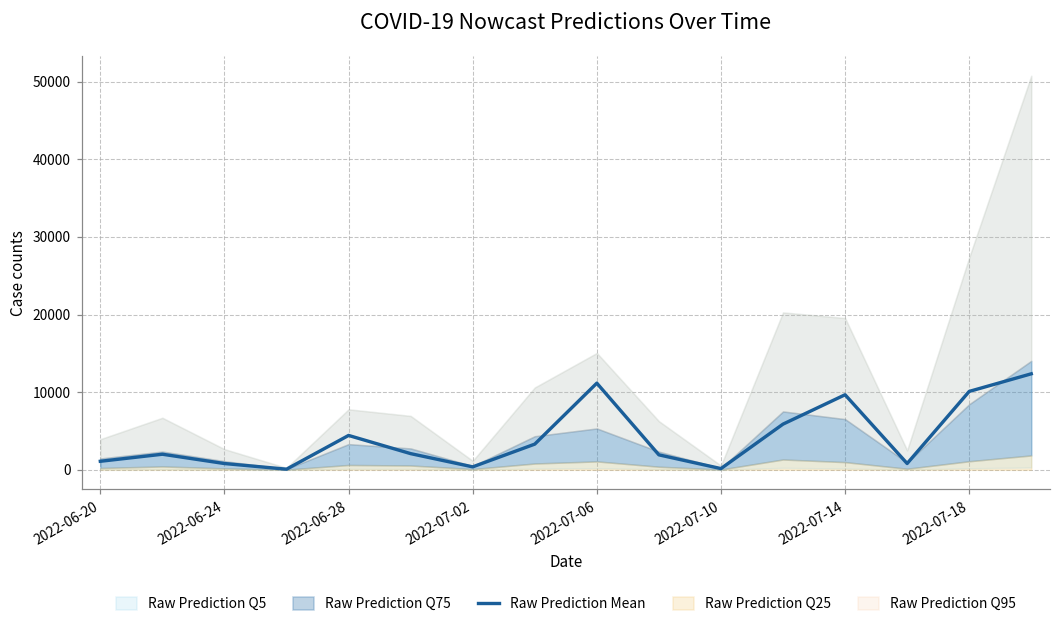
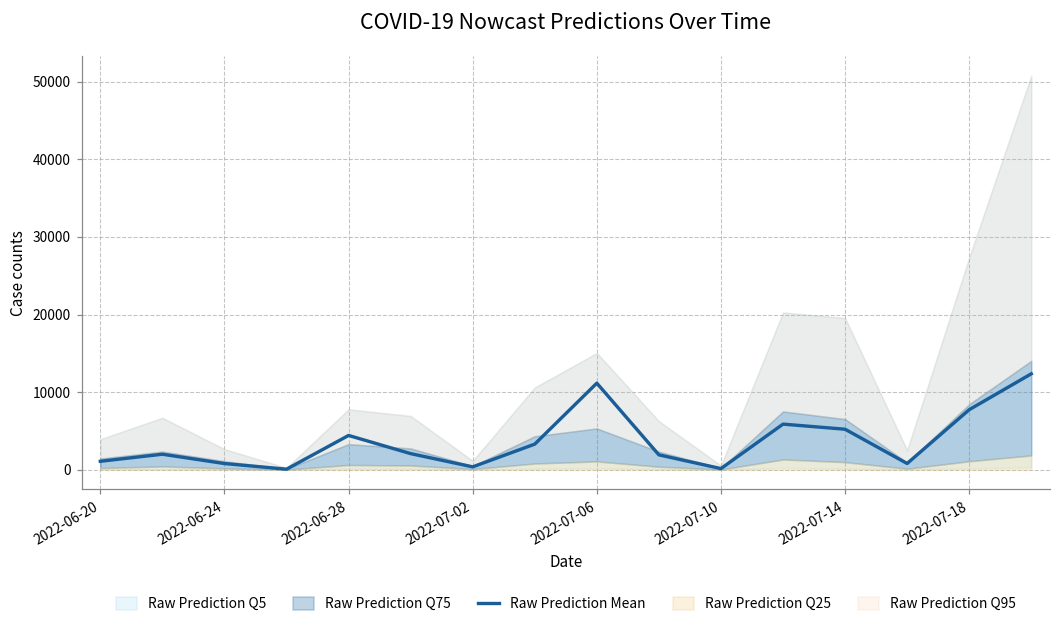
Raw Prediction Mean, 2022-07-14: 10000 -> 5000
Raw Prediction Mean, 2022-07-18: 10000 -> 8000
